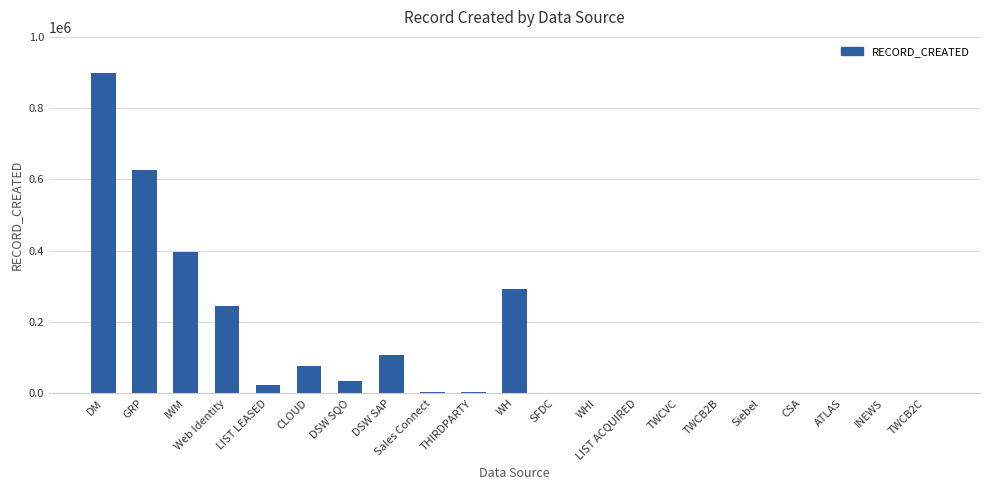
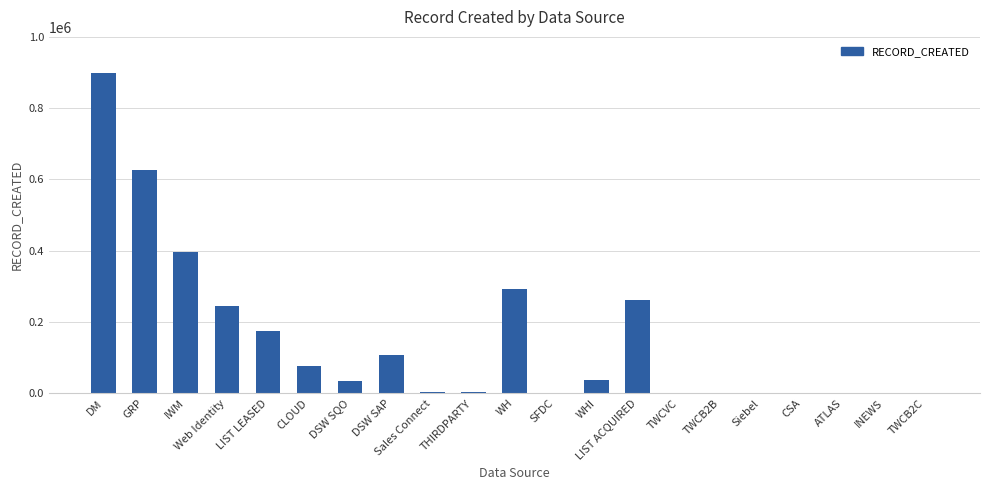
LIST LEASED: 20000 -> 180000
WHI: 0 -> 40000
LIST ACQUIRED: 0 -> 260000
